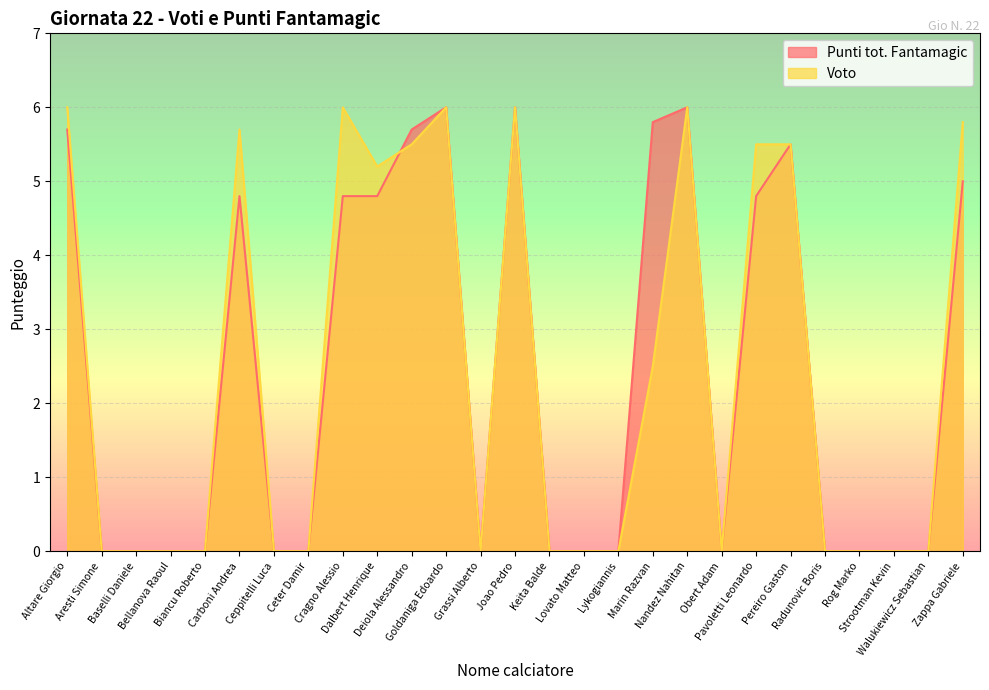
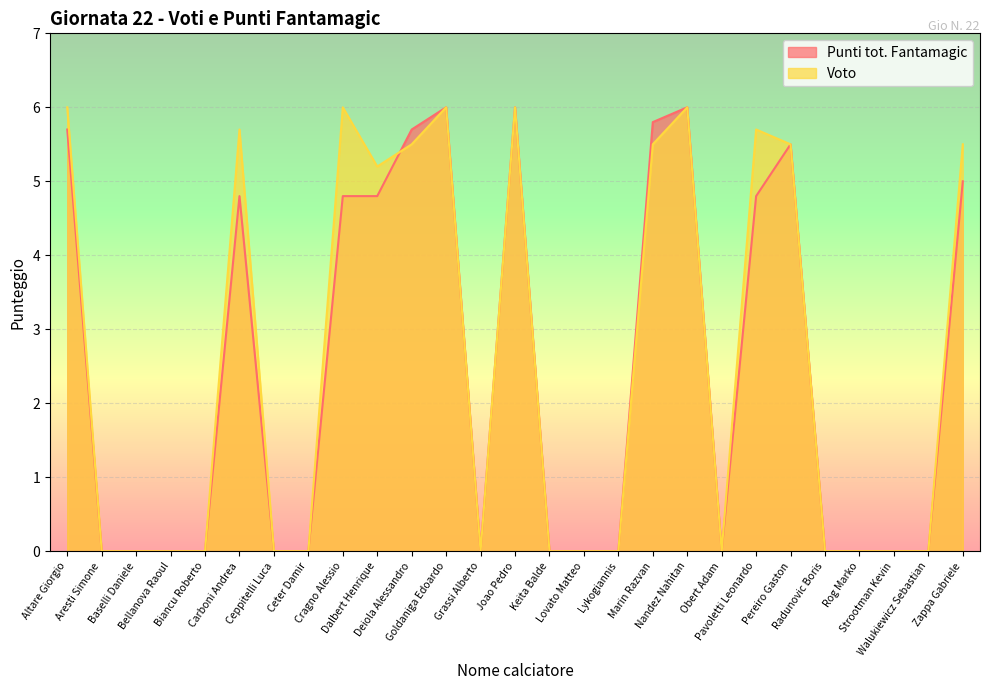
Voto, Marin Razvan: 2.5 -> 5.5
Voto, Pavoletti Leonardo: 5.5 -> 5.7
Voto, Zappa Gabriele: 5.8 -> 5.5
